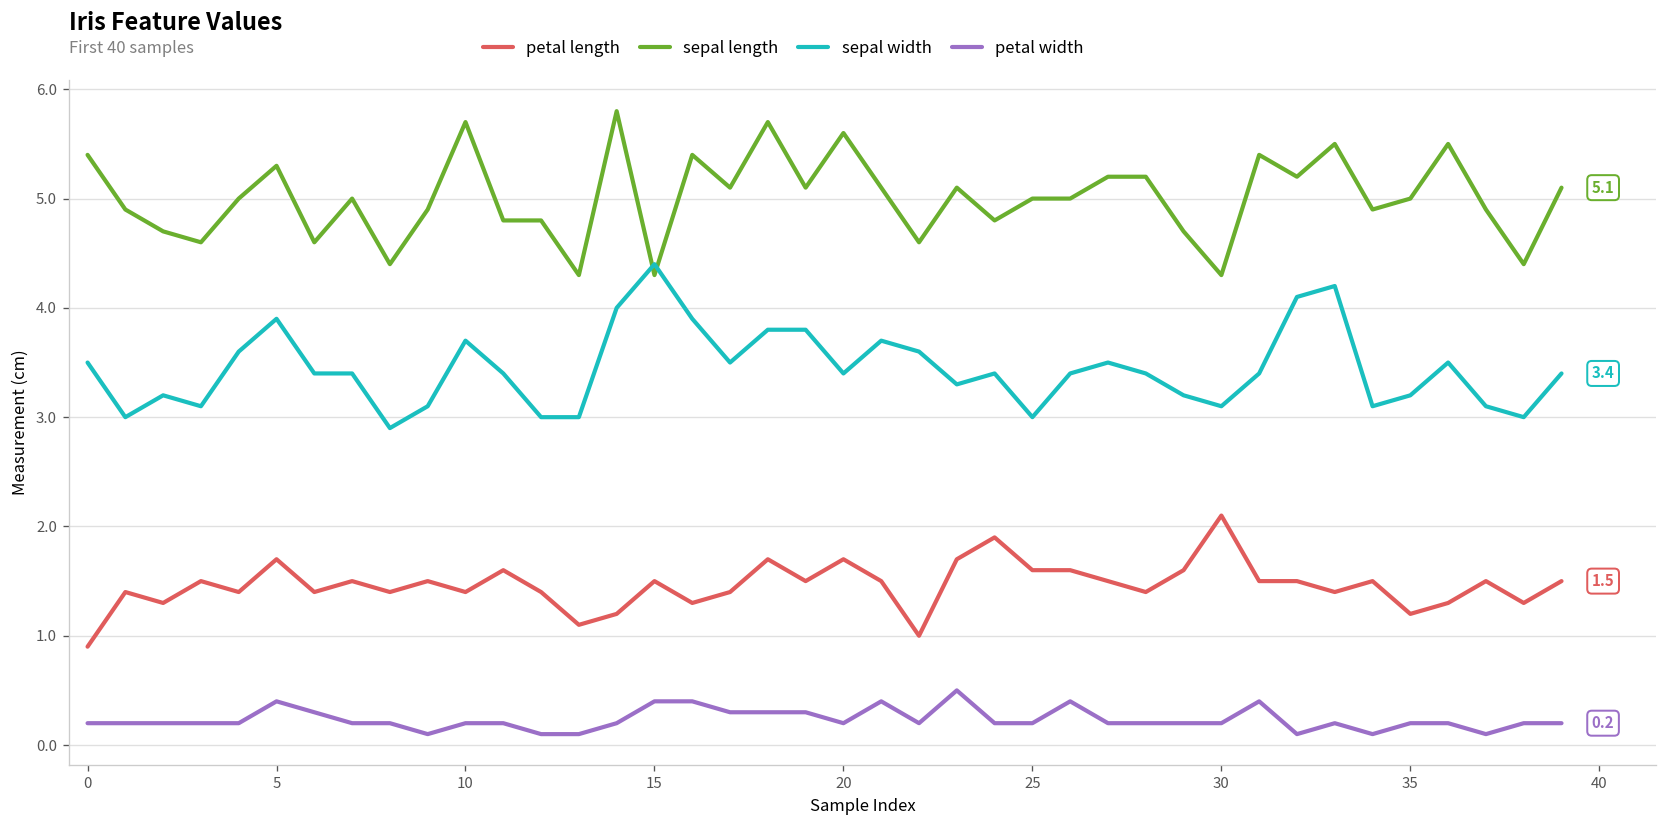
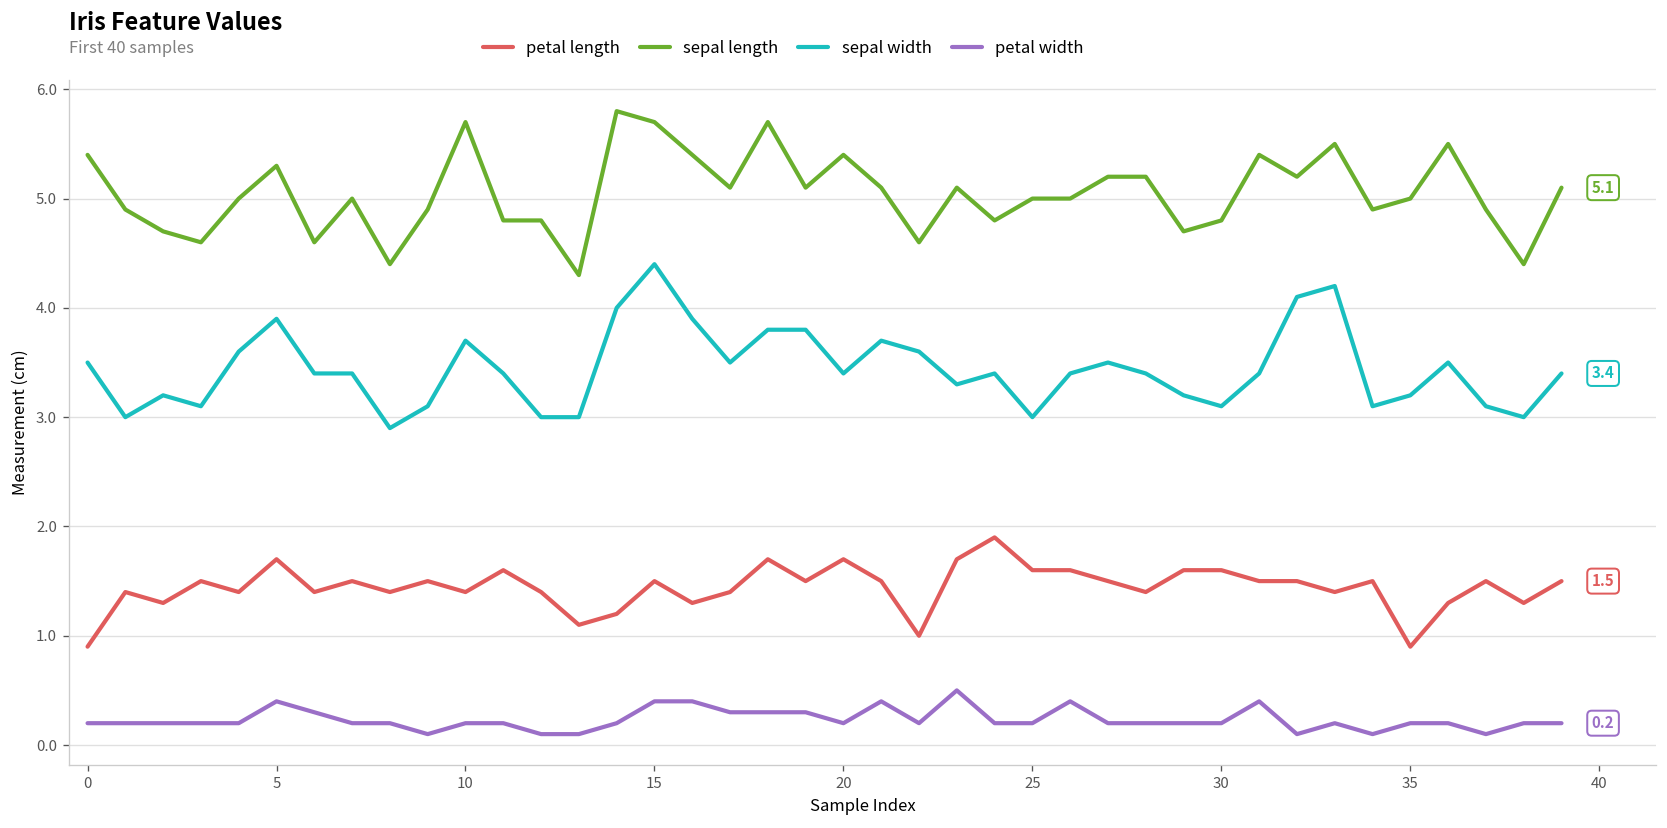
sepal length, 15: 4.3 -> 5.7
sepal length, 20: 5.6 -> 5.4
petal length, 30: 2.1 -> 1.6
sepal length, 30: 4.3 -> 4.8
petal length, 35: 1.2 -> 0.9
